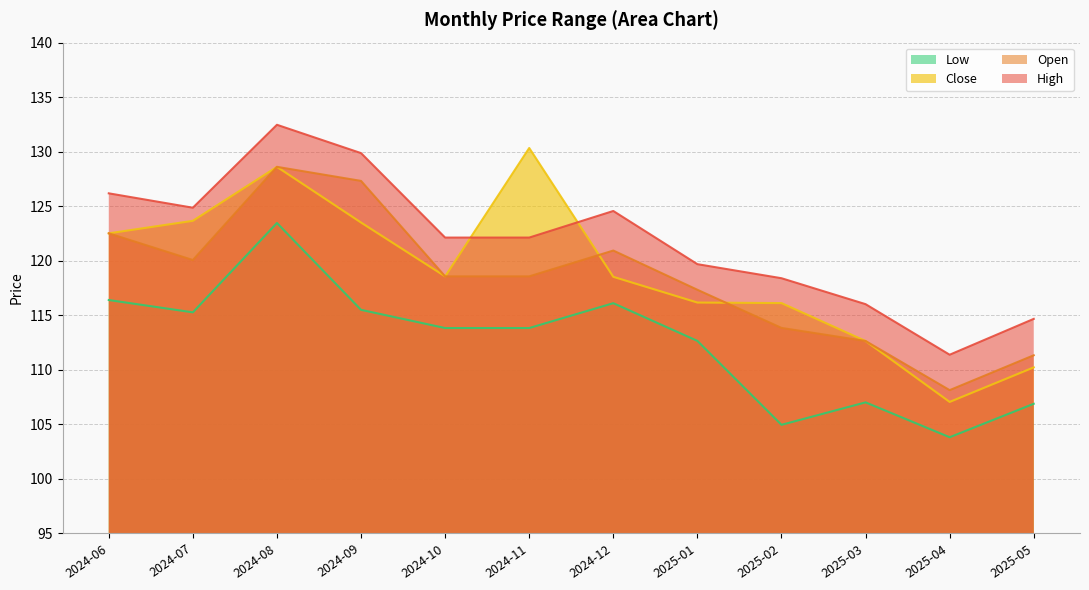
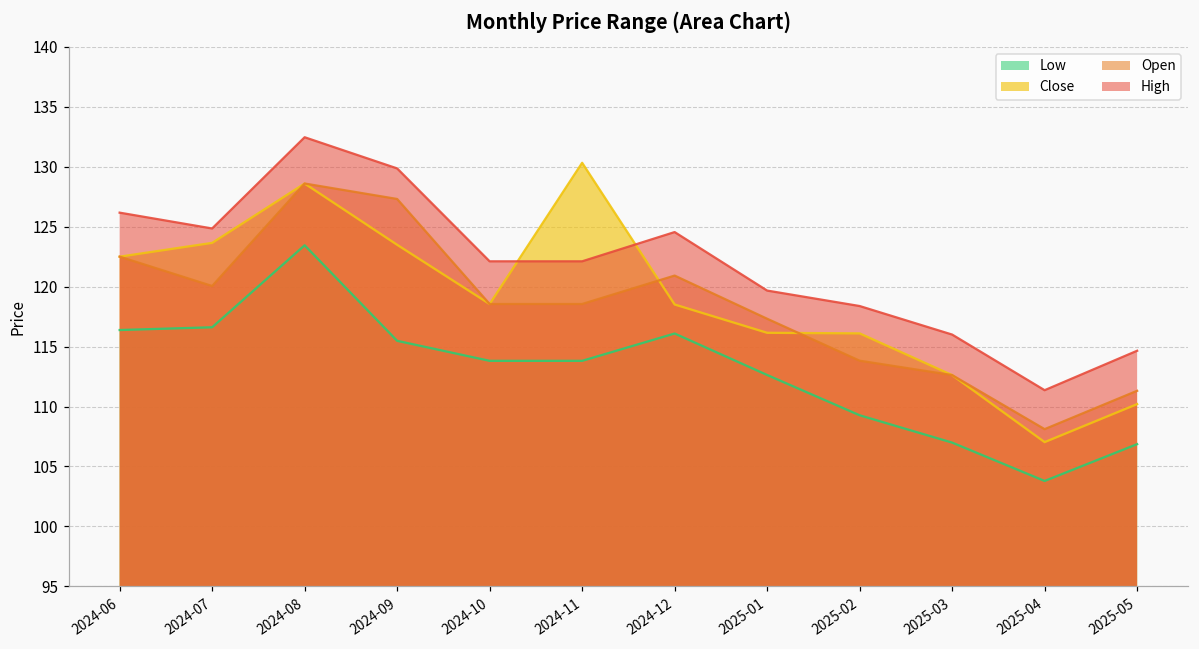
Low, 2024-07: 115.3 -> 116.6
Low, 2025-02: 104.9 -> 109.3
